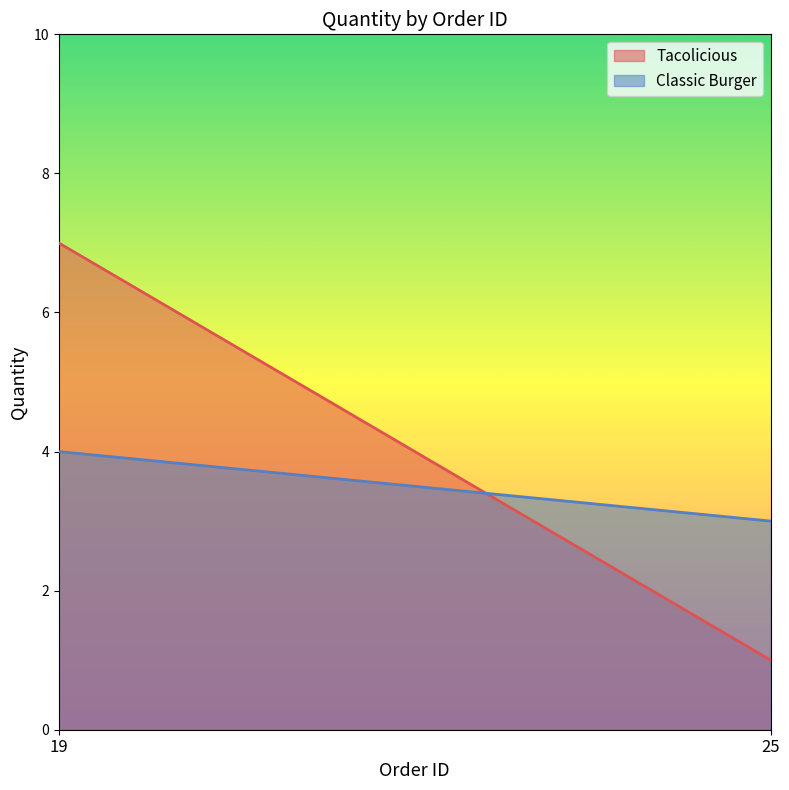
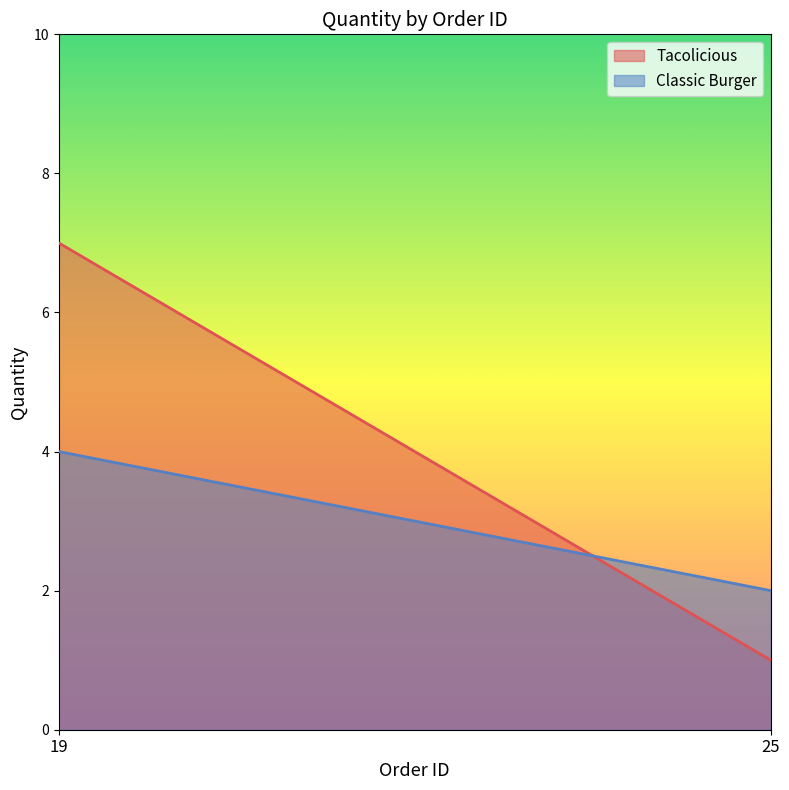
Classic Burger, 25: 3 -> 2
